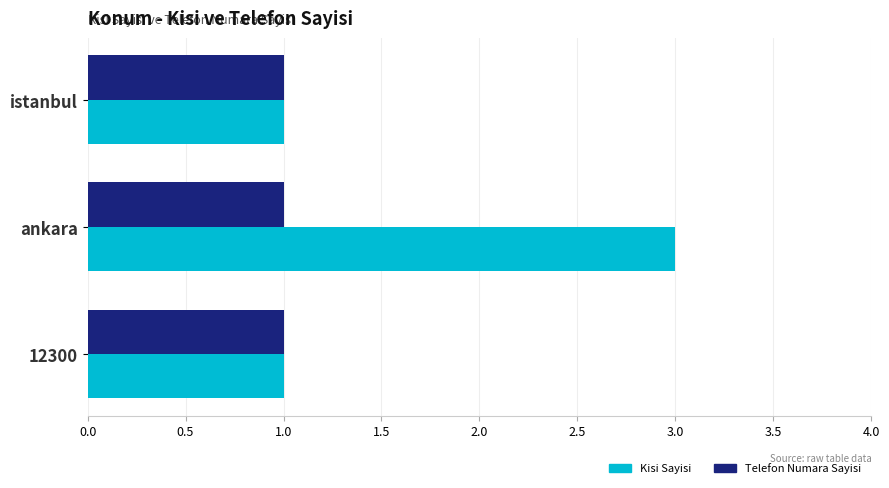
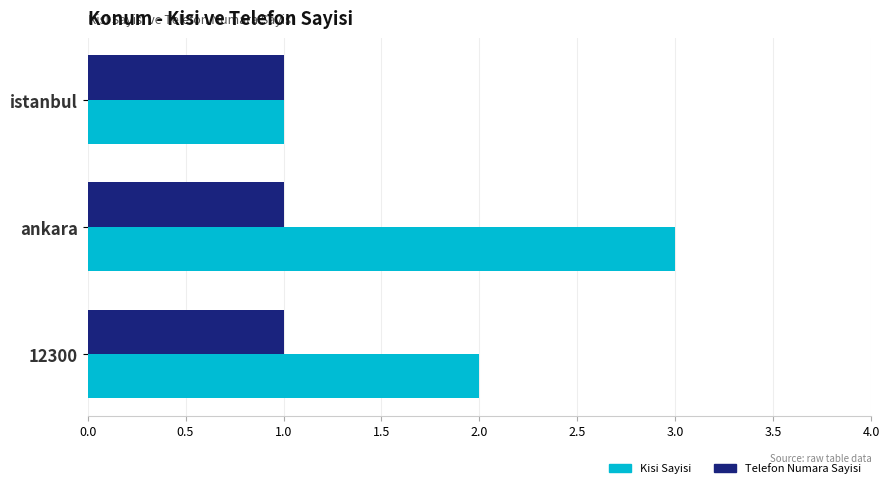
Kisi Sayisi, 12300: 1 -> 2
